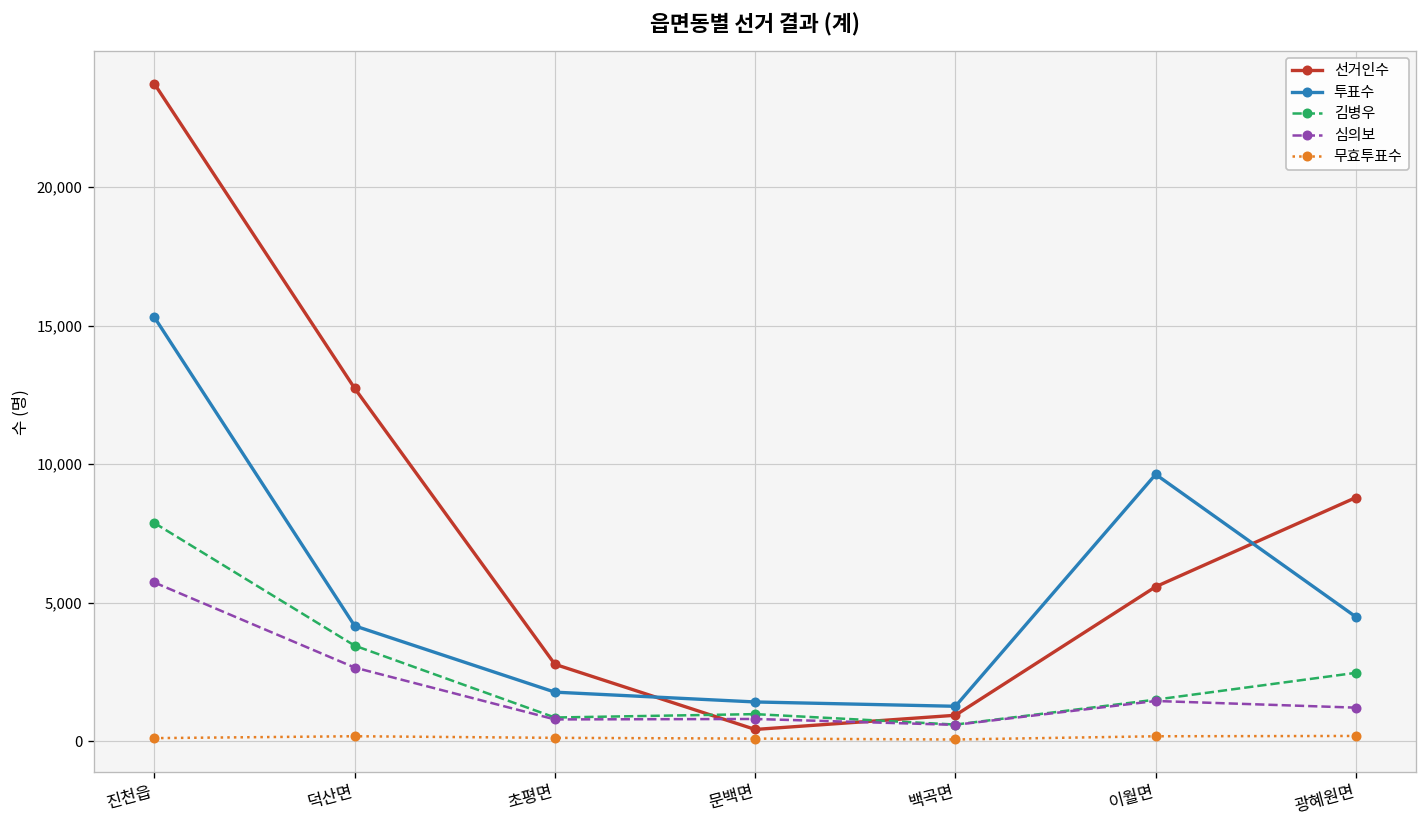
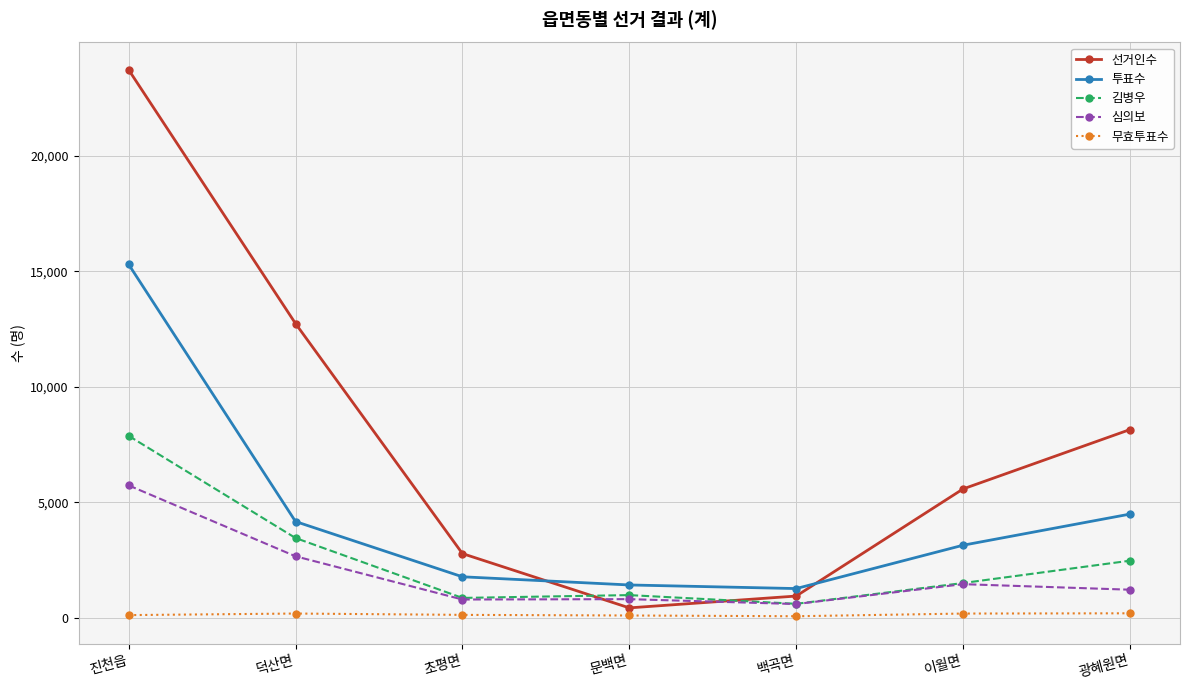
투표수, 이월면: 9,600 -> 3,100
선거인수, 광혜원면: 8,800 -> 8,100
